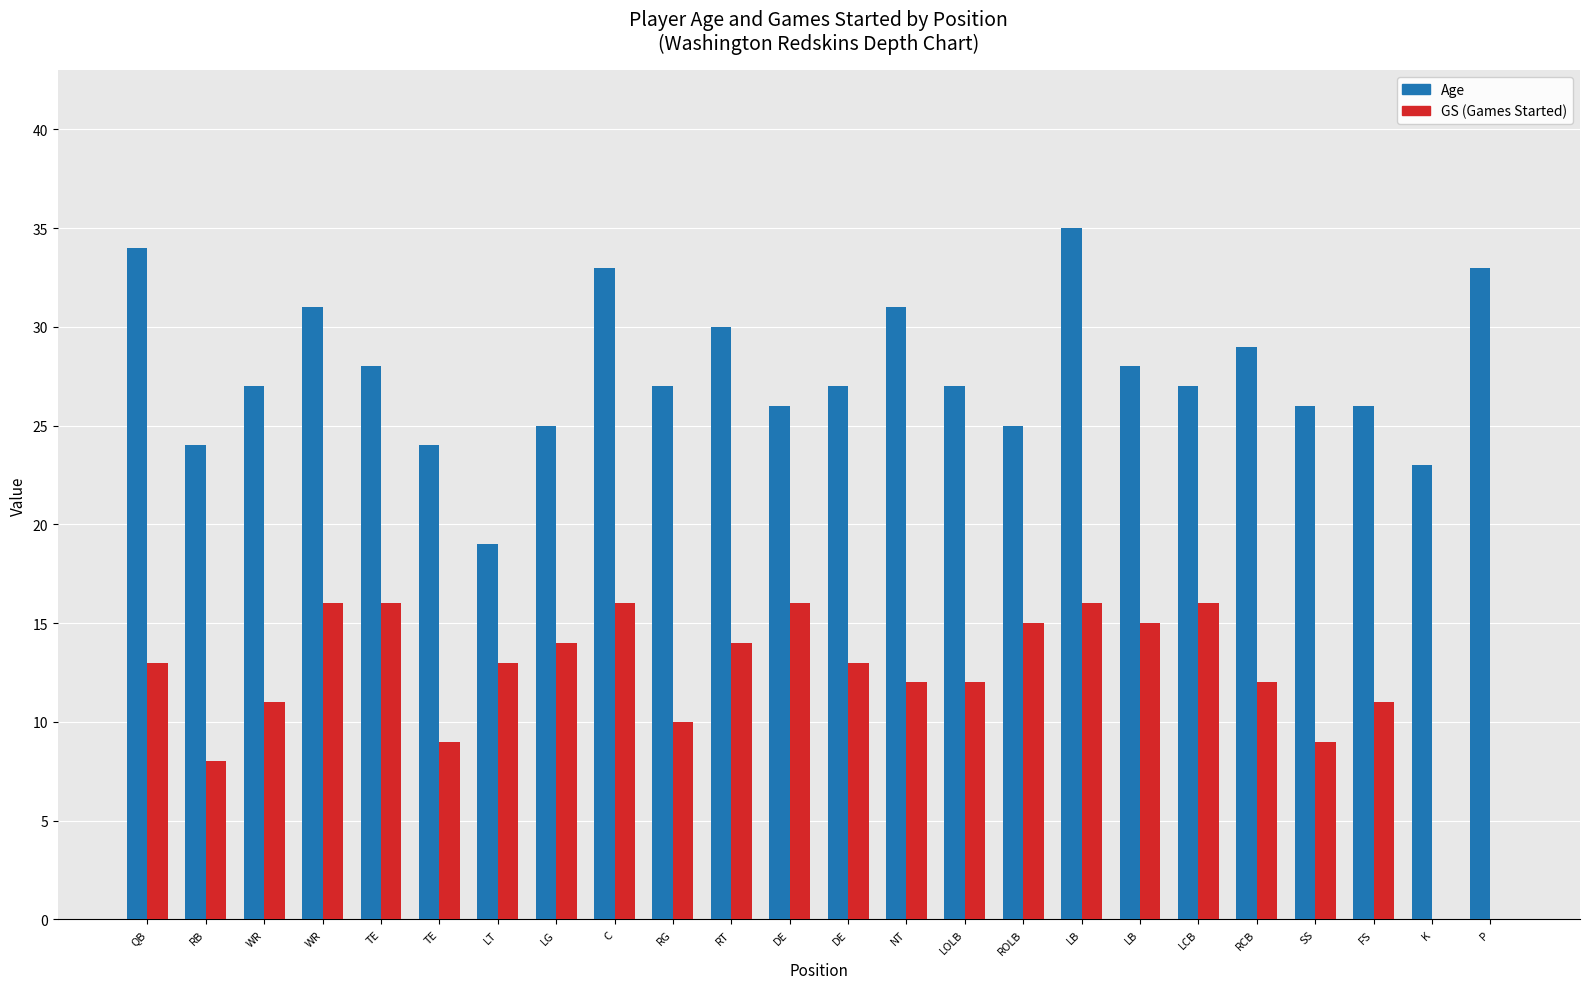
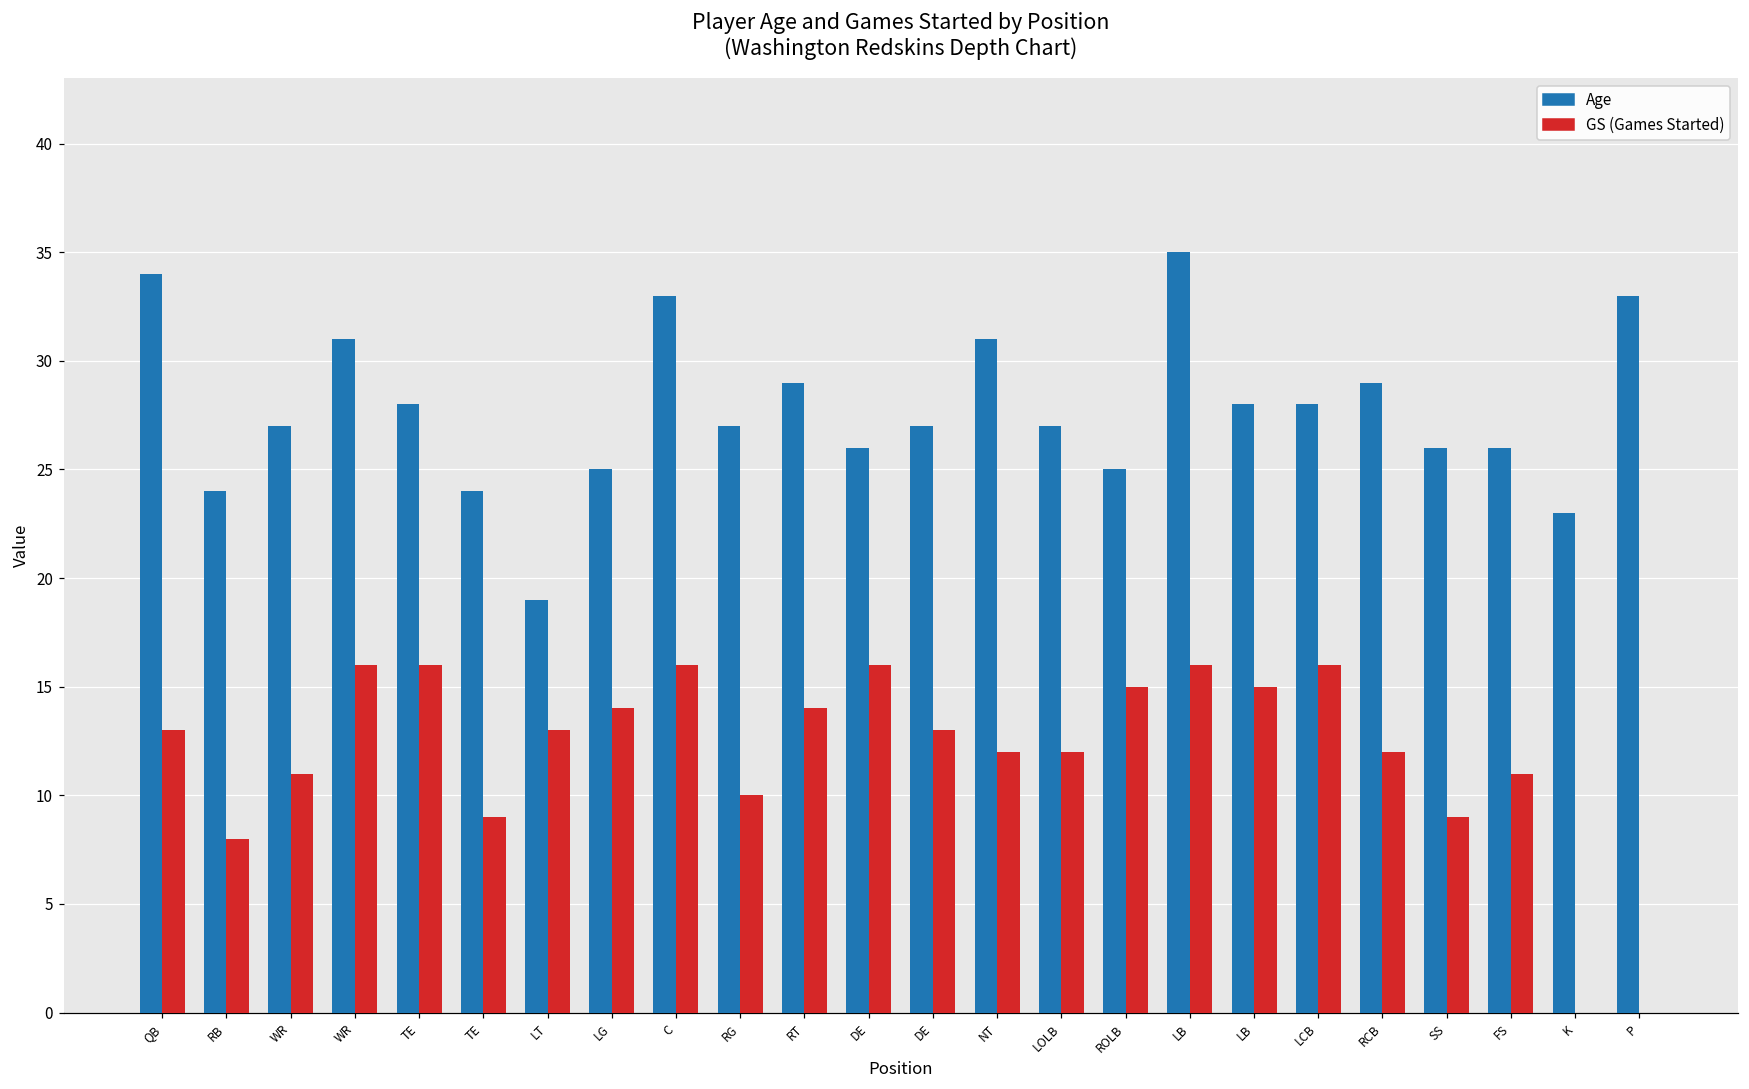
Age, RT: 30 -> 29
Age, LCB: 27 -> 28
